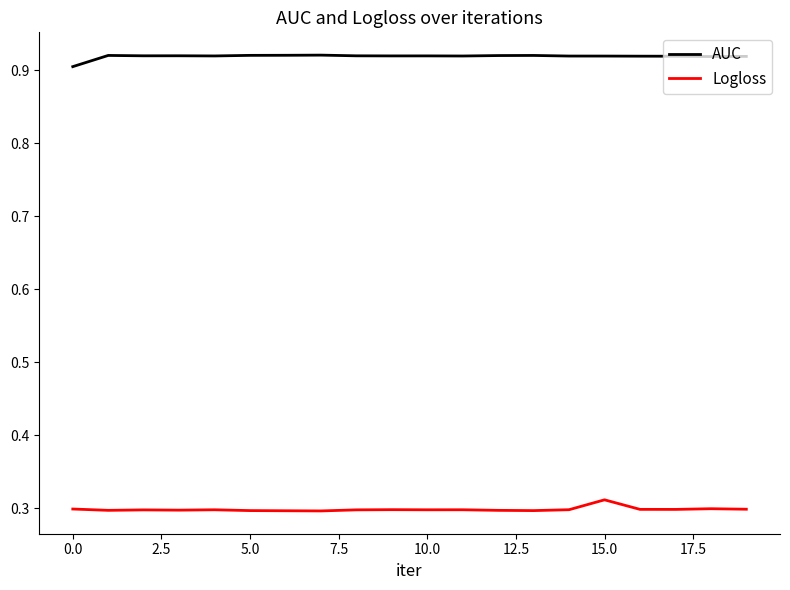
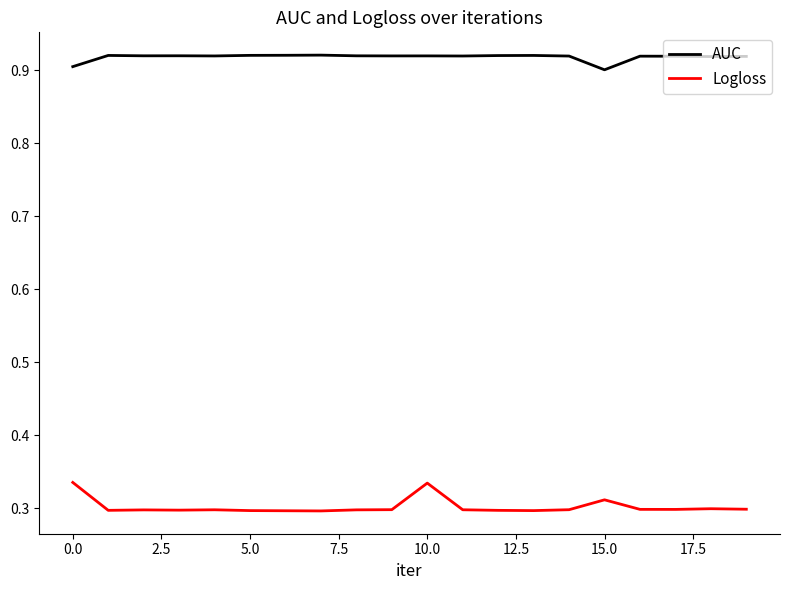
Logloss, 0.0: 0.30 -> 0.34
Logloss, 10.0: 0.30 -> 0.33
AUC, 15.0: 0.92 -> 0.90
